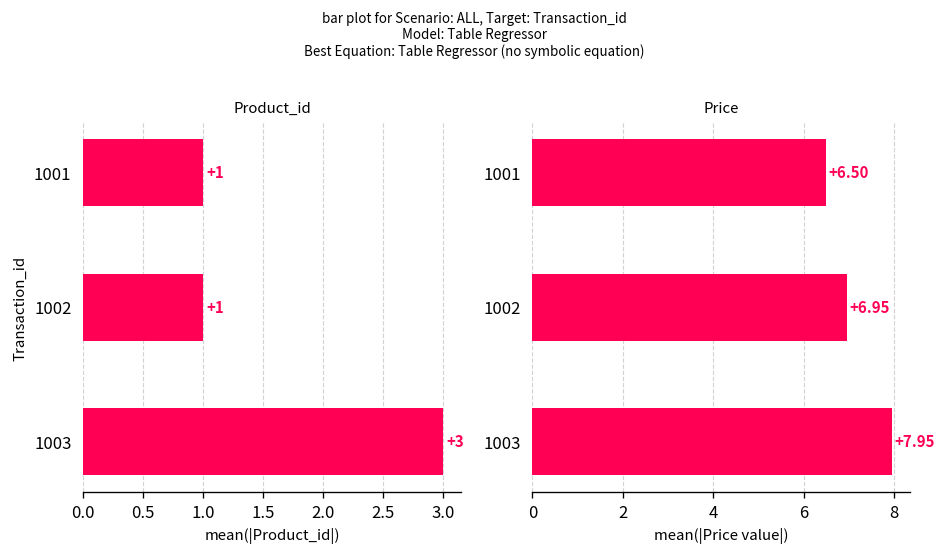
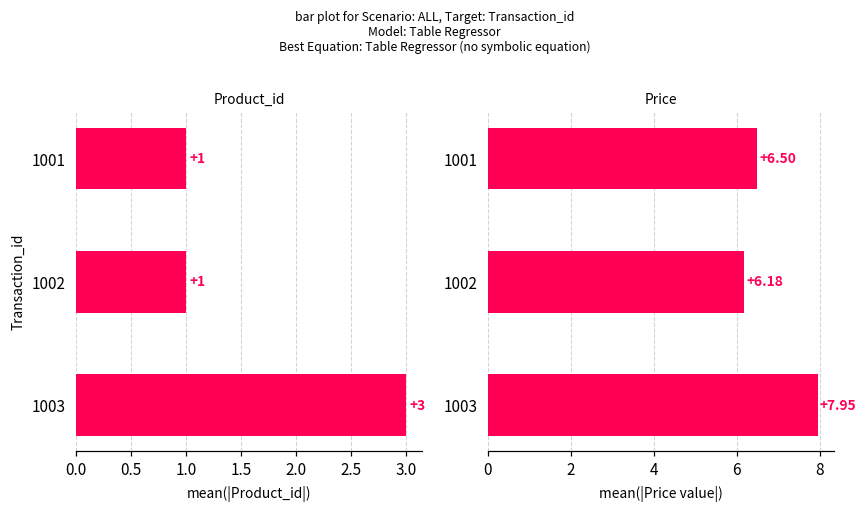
Price, 1002: +6.95 -> +6.18
